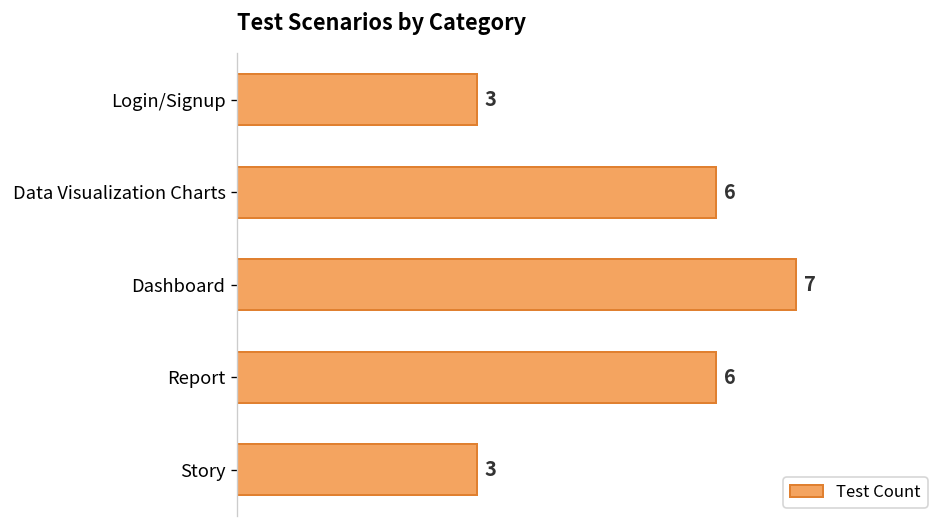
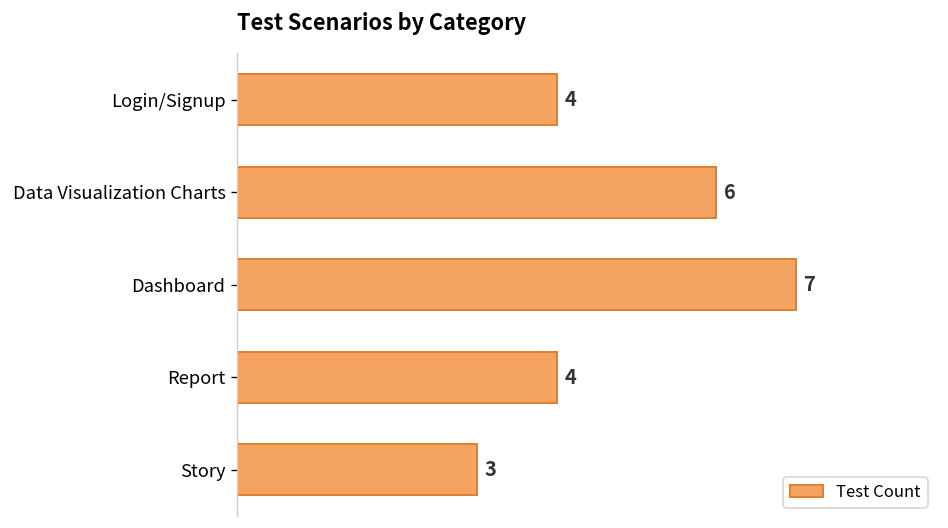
Login/Signup: 3 -> 4
Report: 6 -> 4
